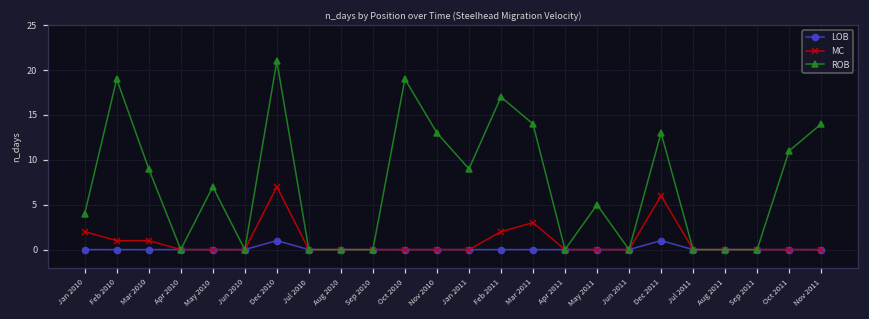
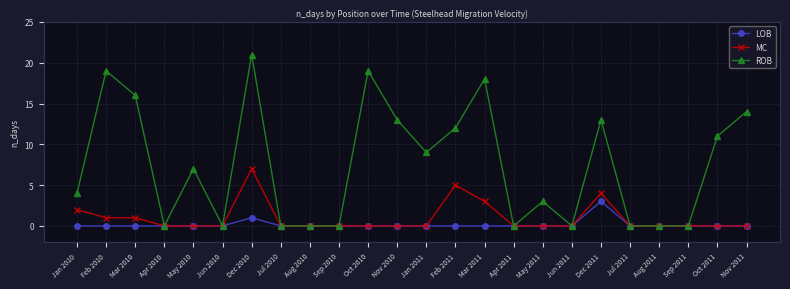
ROB, Mar 2010: 9 -> 16
MC, Feb 2011: 2 -> 5
ROB, Feb 2011: 17 -> 12
ROB, Mar 2011: 14 -> 18
ROB, May 2011: 5 -> 3
LOB, Dec 2011: 1 -> 3
MC, Dec 2011: 6 -> 4
